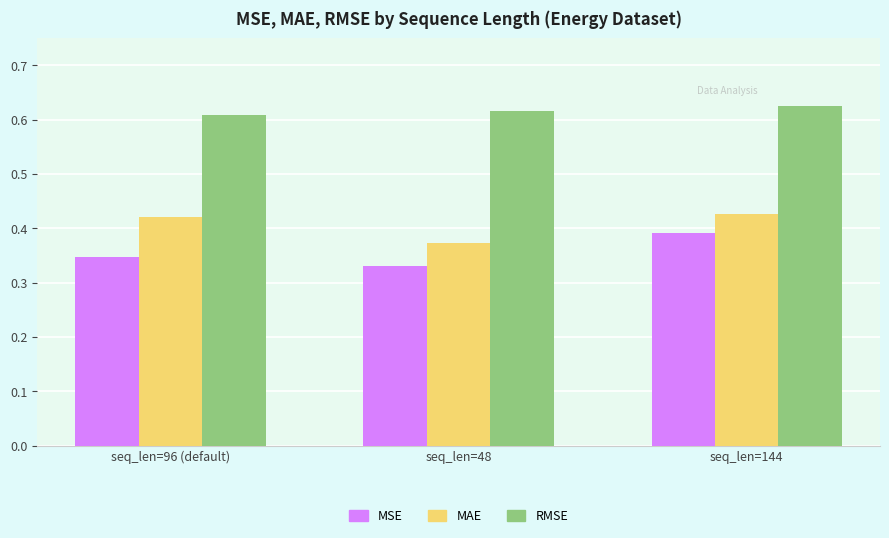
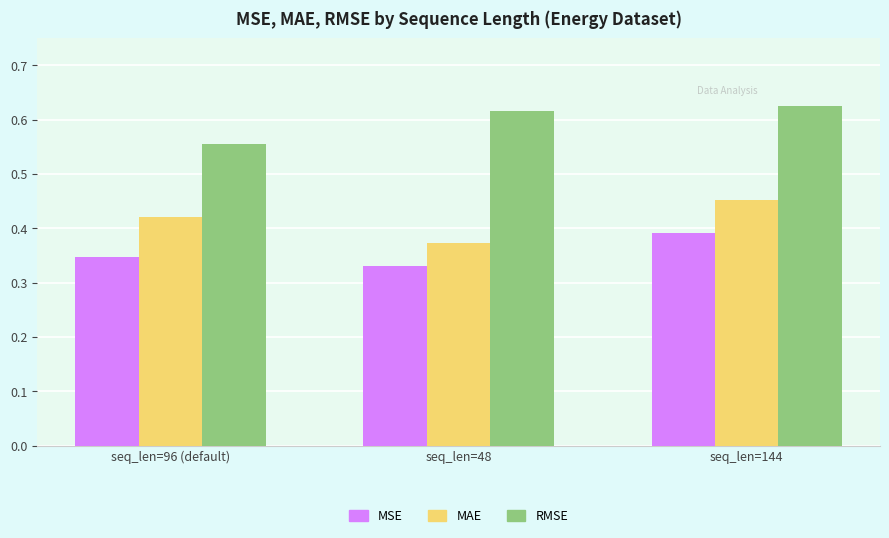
RMSE, seq_len=96 (default): 0.61 -> 0.56
MAE, seq_len=144: 0.43 -> 0.45
